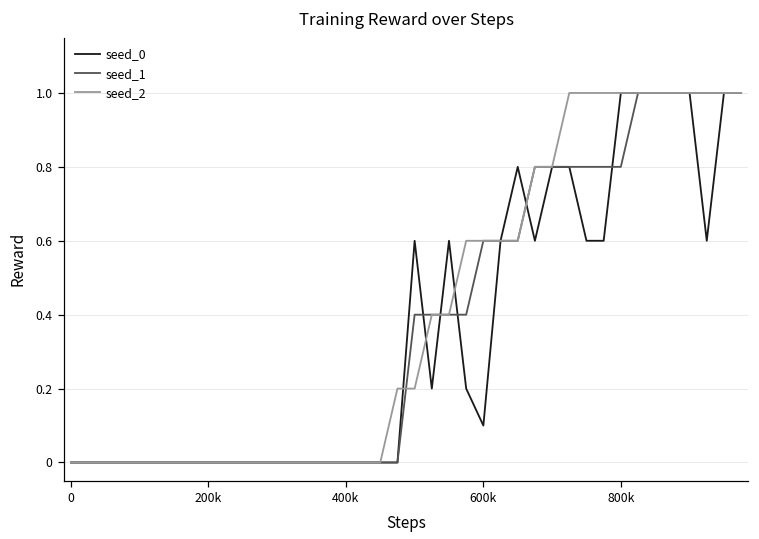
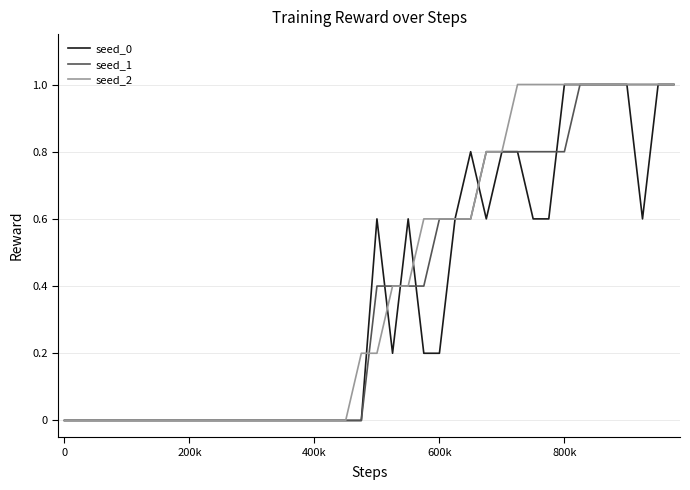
seed_0, 600k: 0.1 -> 0.2
